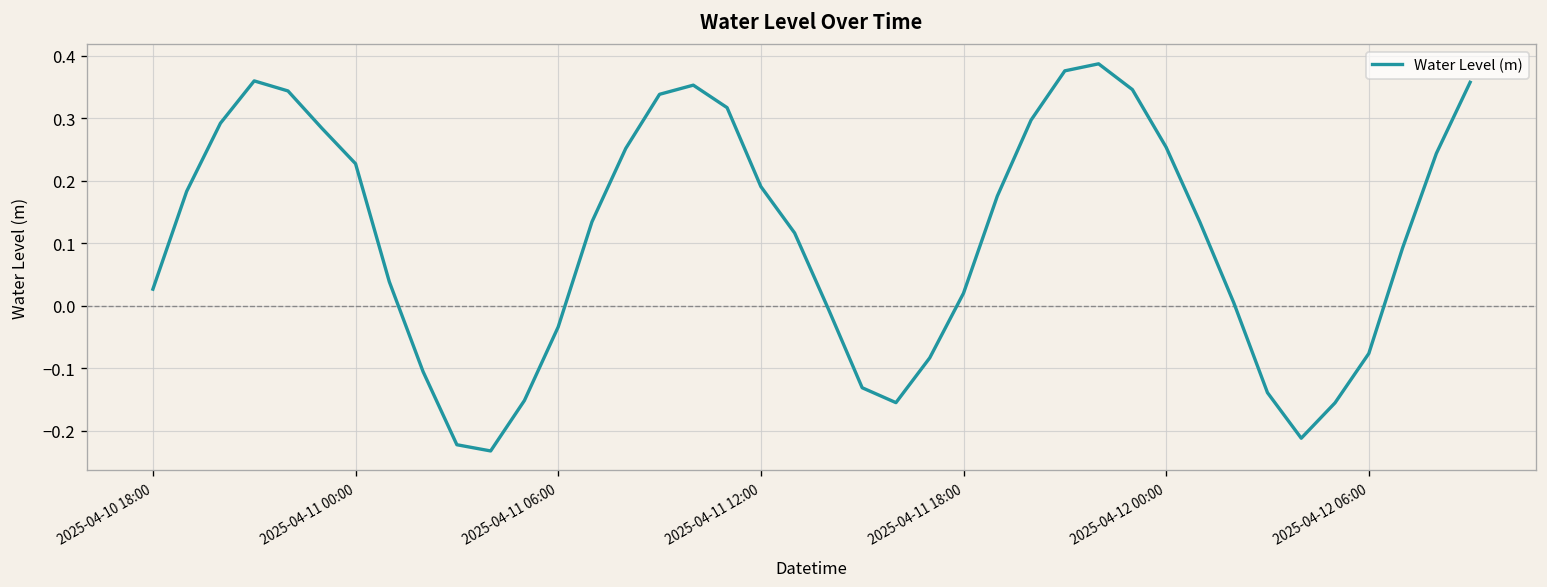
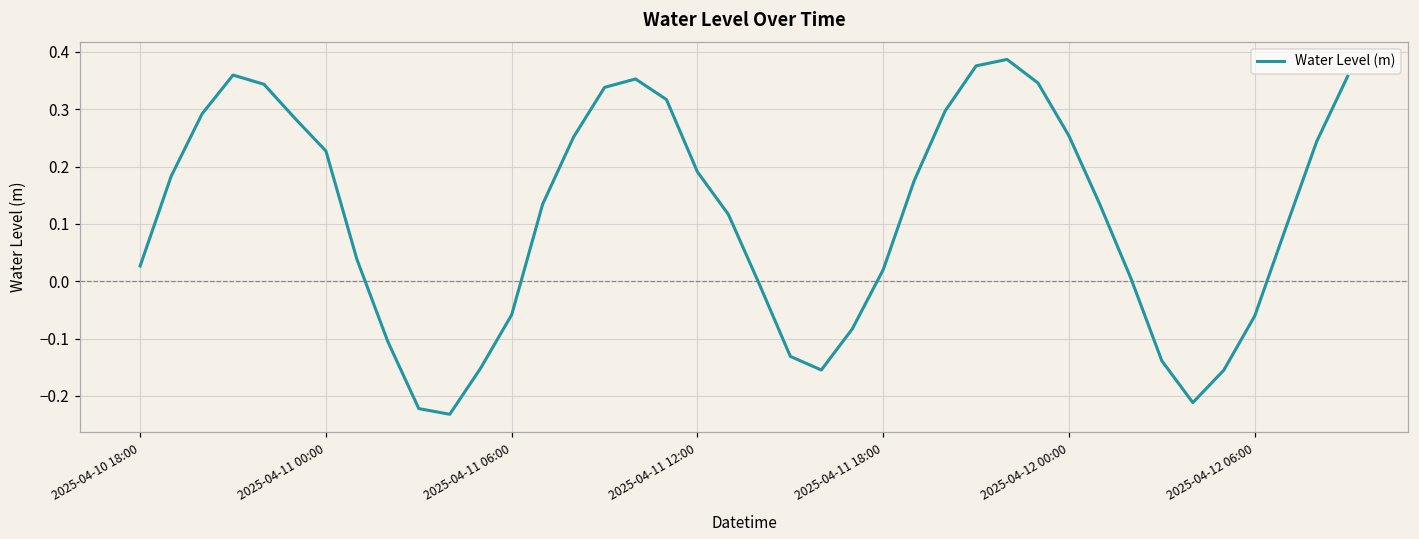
2025-04-11 06:00: -0.03 -> -0.06
2025-04-12 06:00: -0.08 -> -0.06
